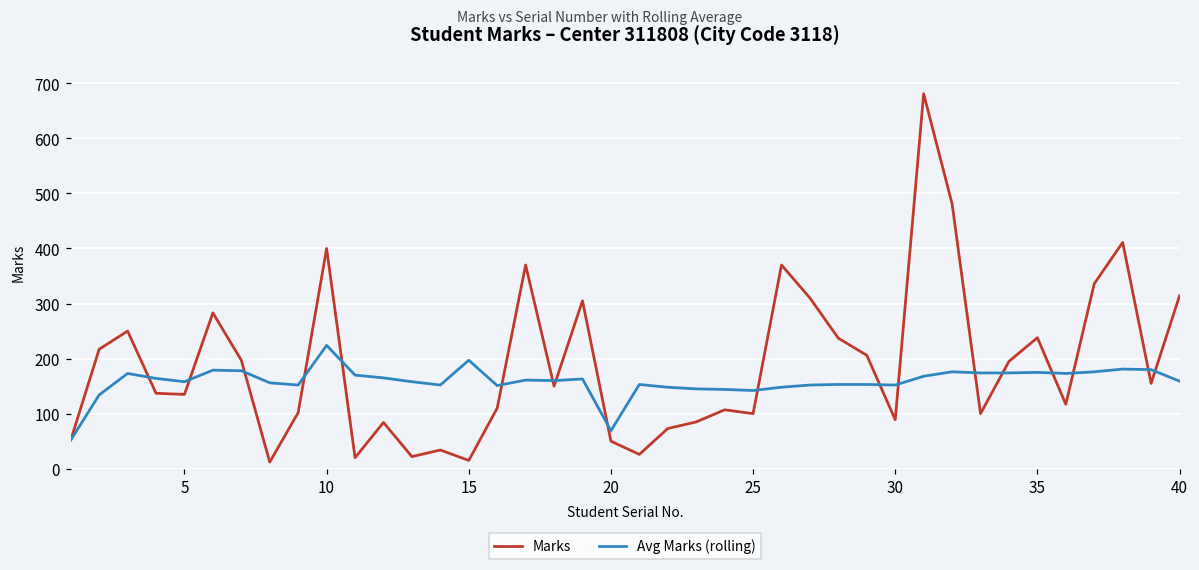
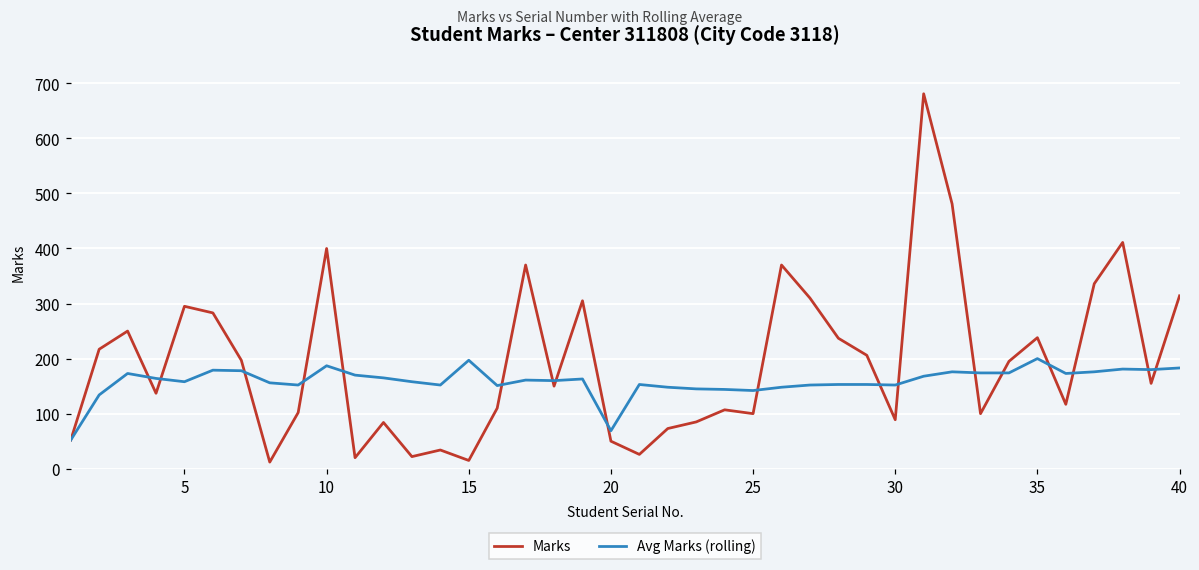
Marks, 5: 140 -> 300
Avg Marks (rolling), 10: 220 -> 190
Avg Marks (rolling), 35: 180 -> 200
Avg Marks (rolling), 40: 160 -> 180
